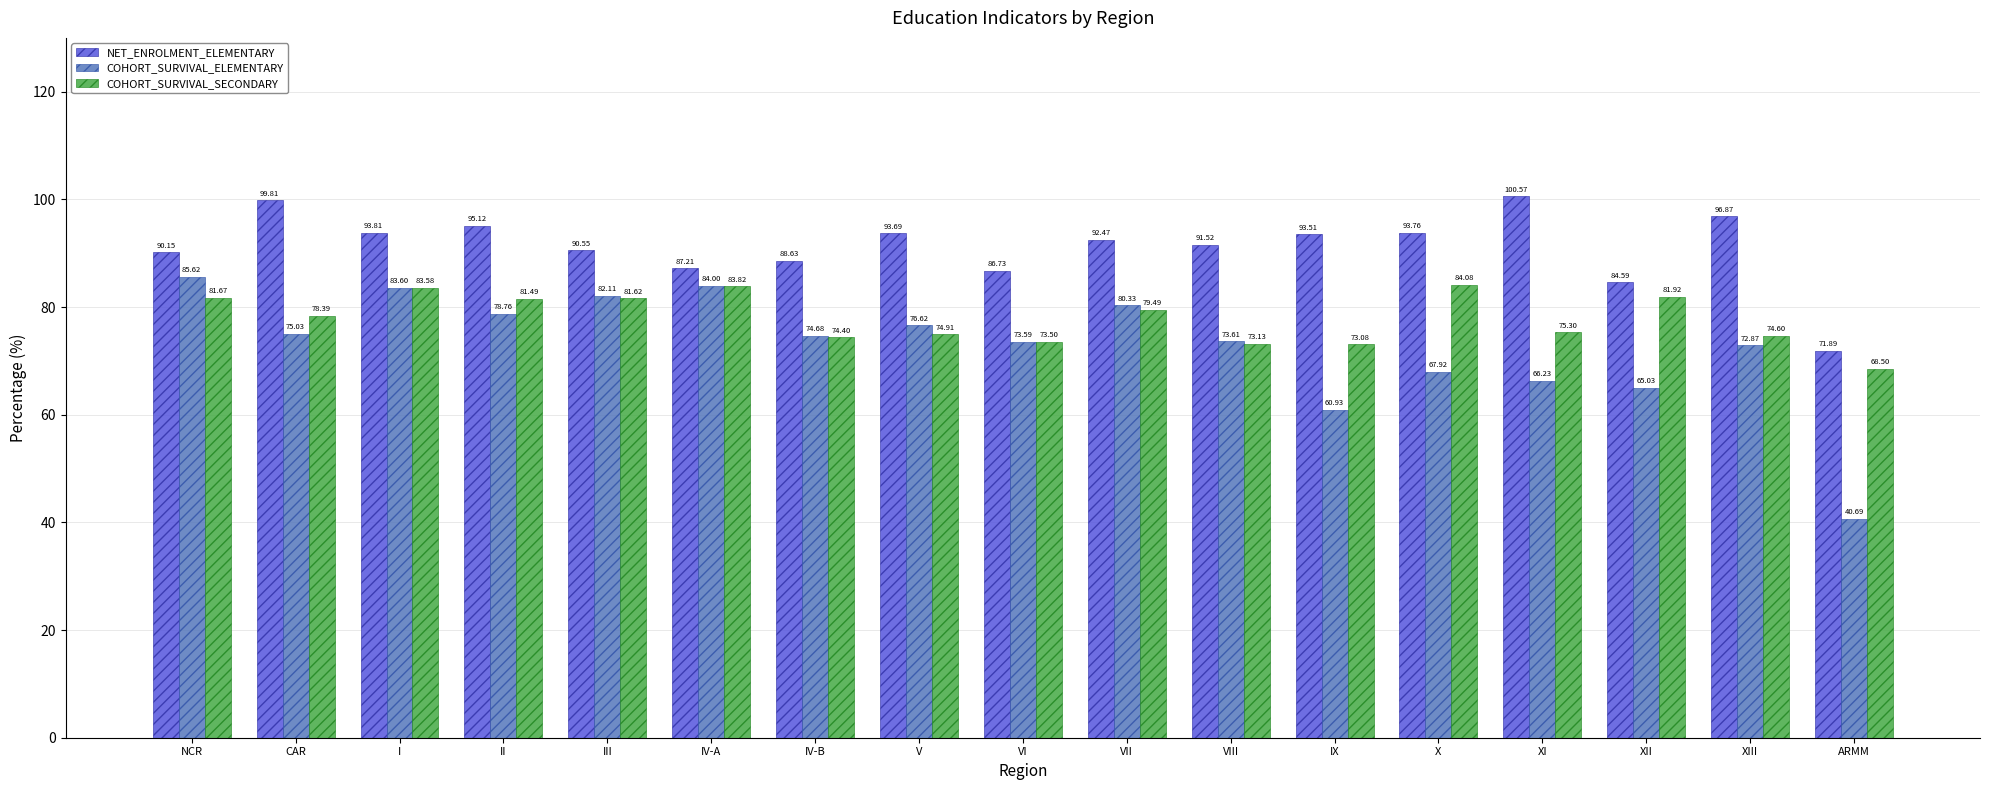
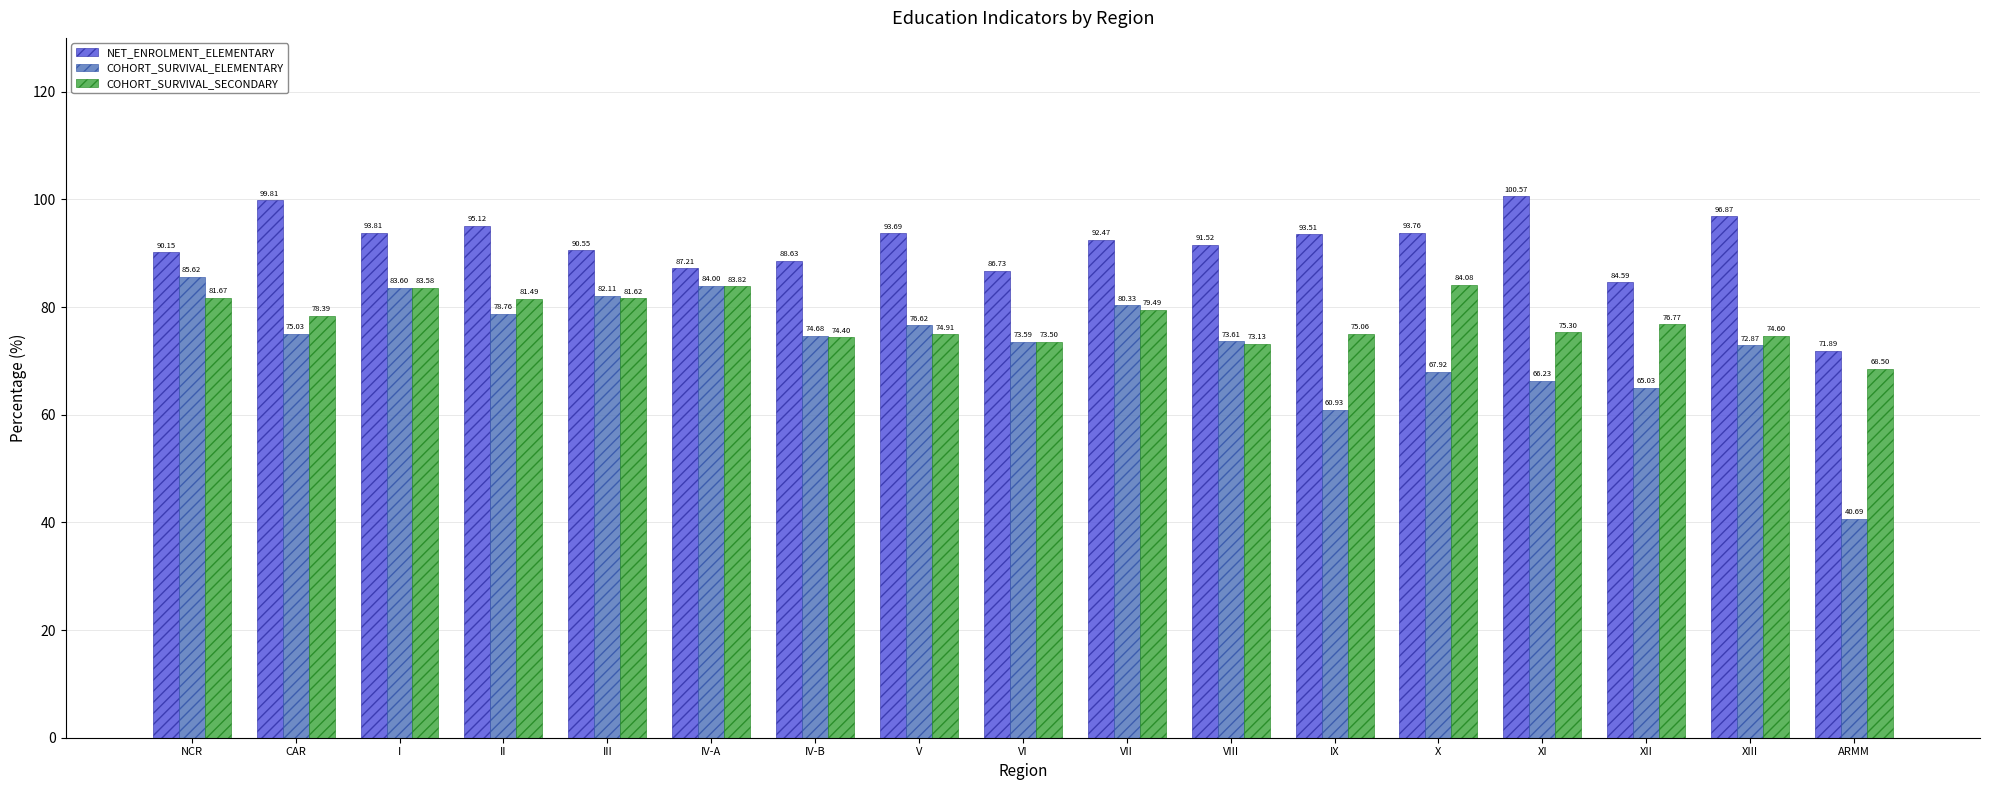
COHORT_SURVIVAL_SECONDARY, IX: 73.08 -> 75.06
COHORT_SURVIVAL_SECONDARY, XII: 81.92 -> 76.77
